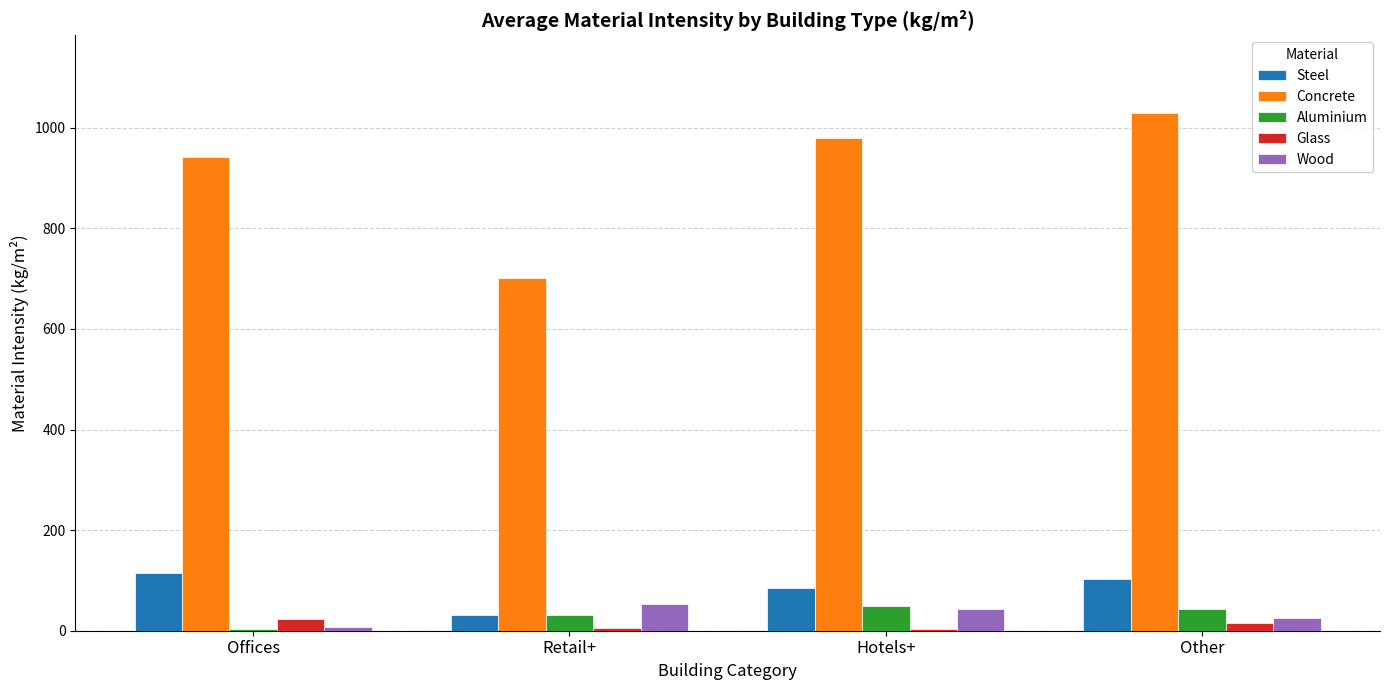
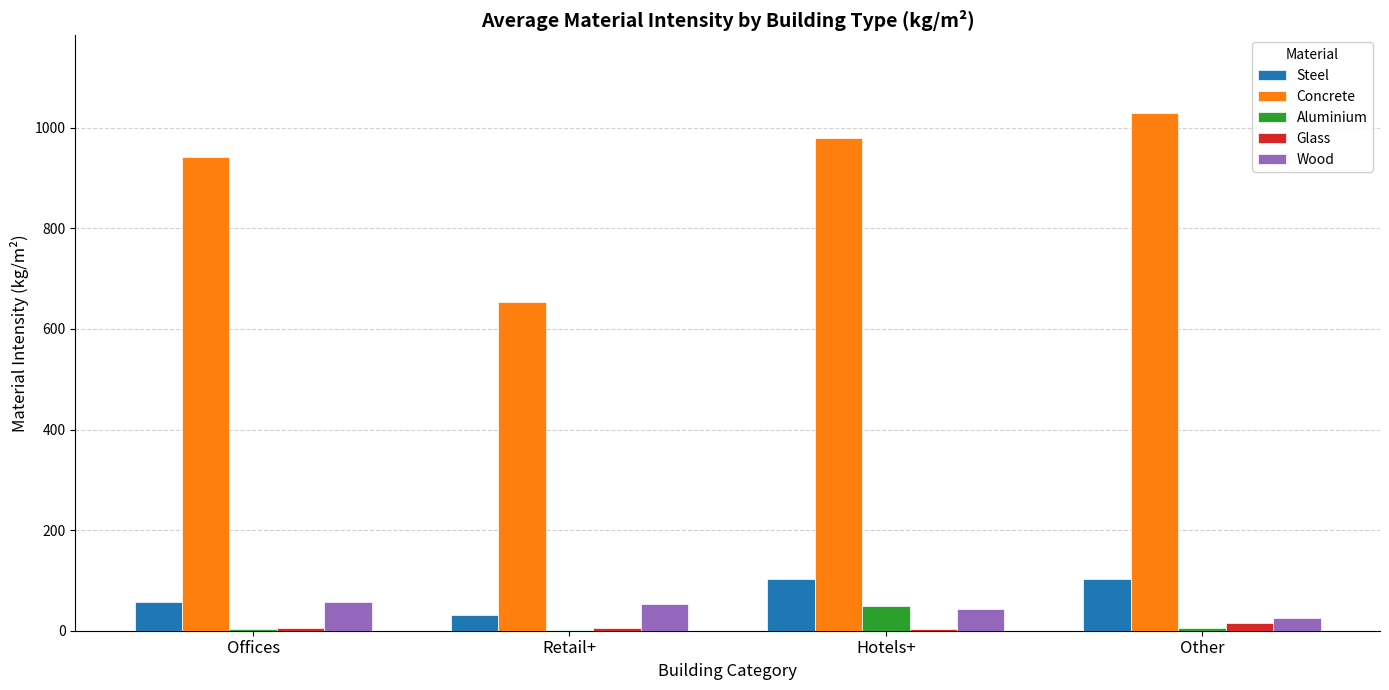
Steel, Offices: 120 -> 60
Glass, Offices: 20 -> 10
Wood, Offices: 10 -> 60
Concrete, Retail+: 700 -> 650
Aluminium, Retail+: 30 -> 0
Steel, Hotels+: 80 -> 100
Aluminium, Other: 40 -> 10
